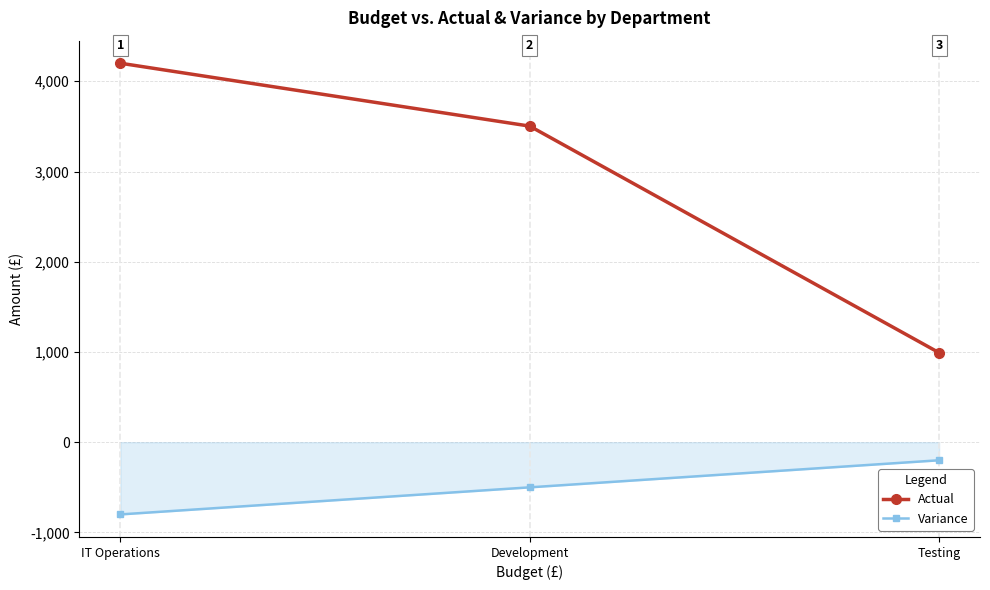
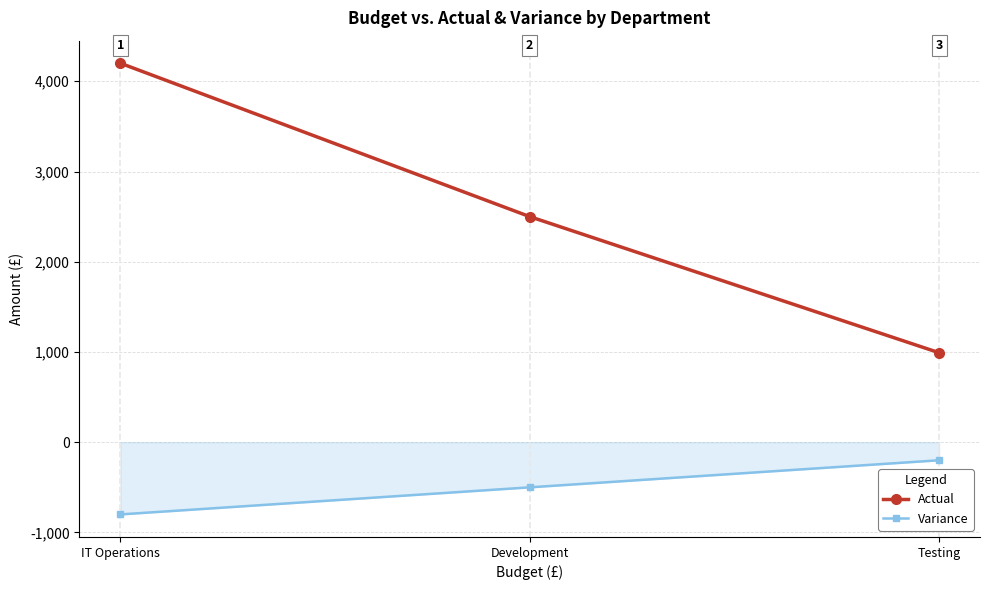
Actual, Development: 3,500 -> 2,500
